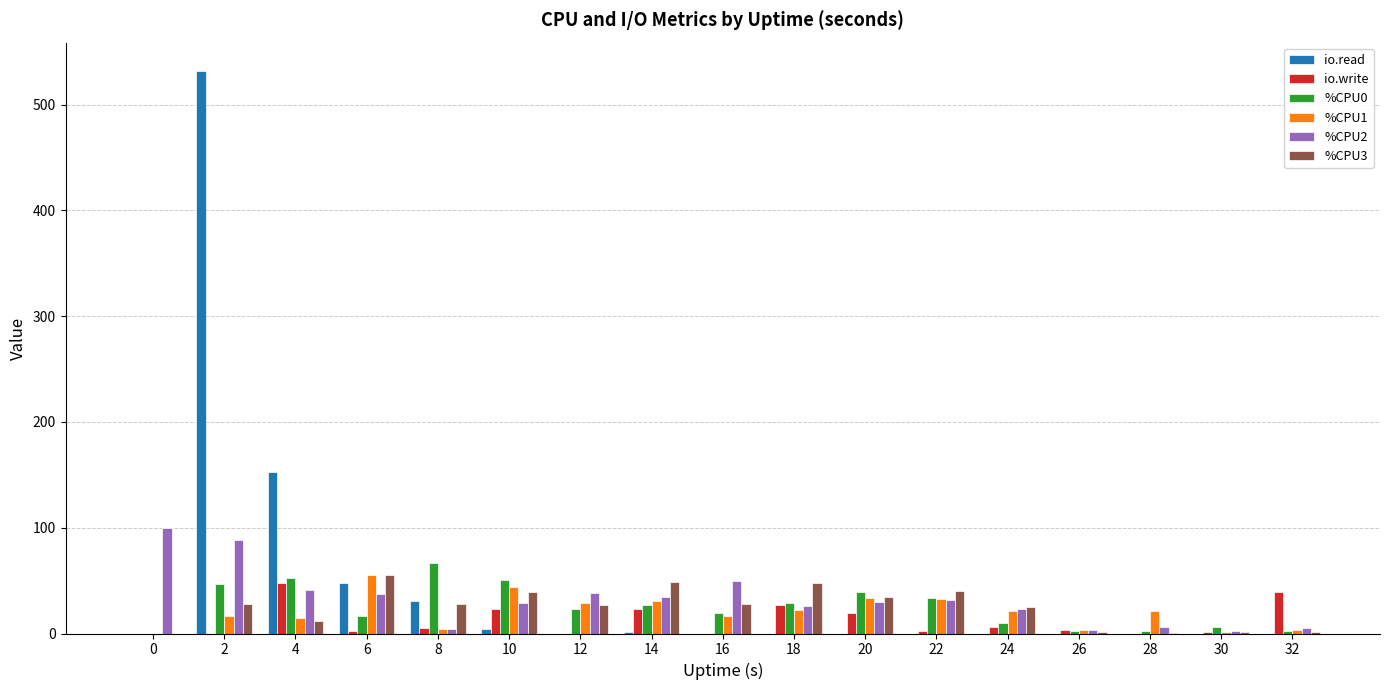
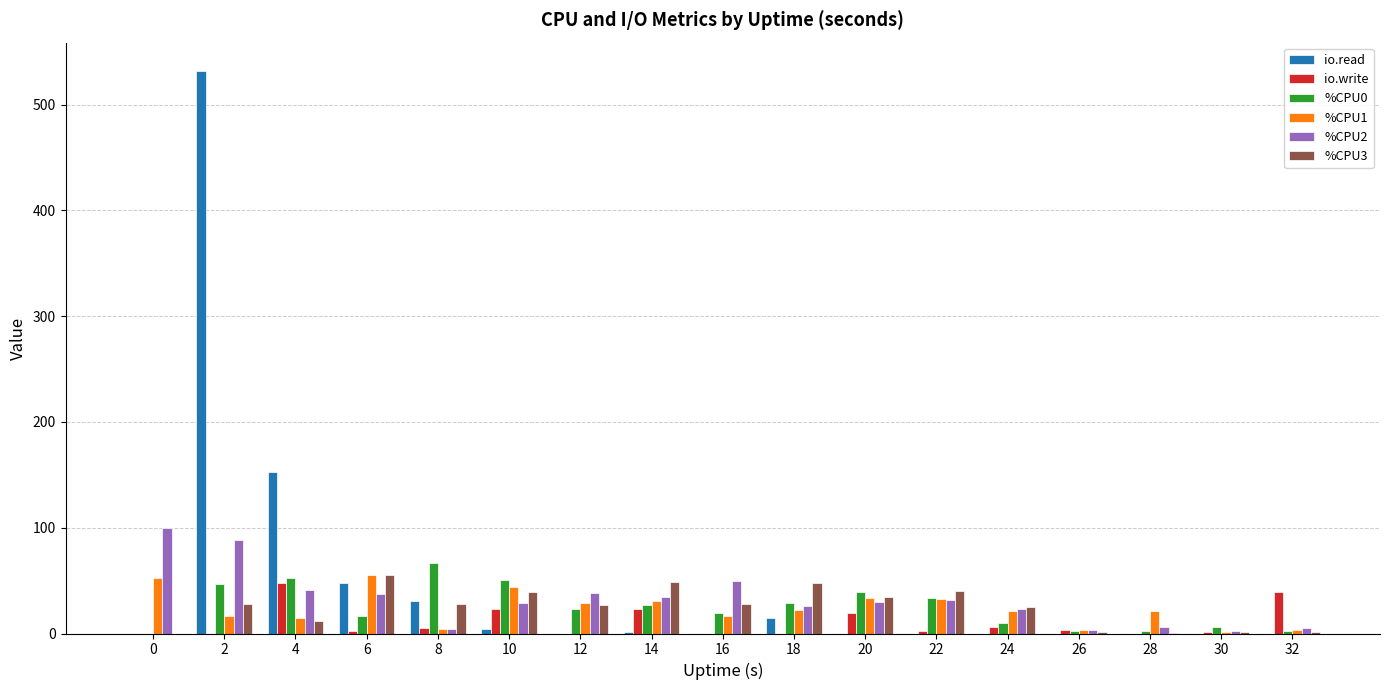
%CPU1, 0: 0 -> 52
io.read, 18: 0 -> 15
io.write, 18: 27 -> 0
